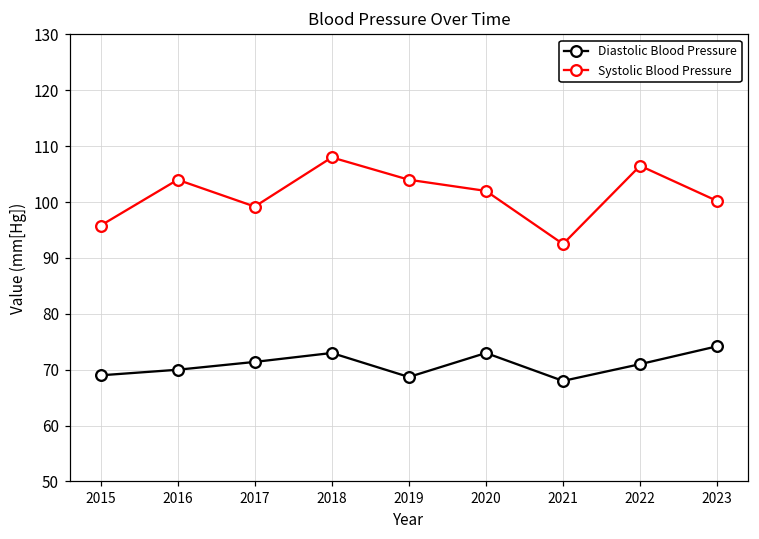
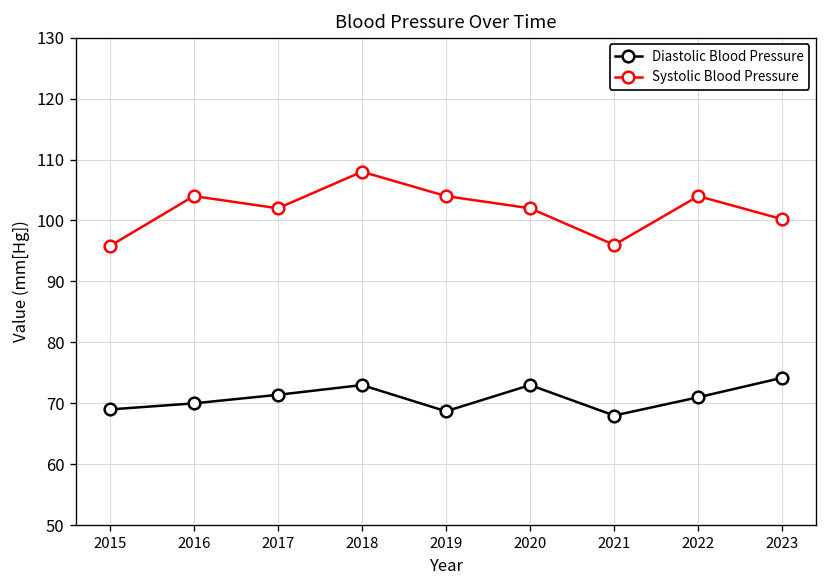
Systolic Blood Pressure, 2017: 99 -> 102
Systolic Blood Pressure, 2021: 93 -> 96
Systolic Blood Pressure, 2022: 107 -> 104
